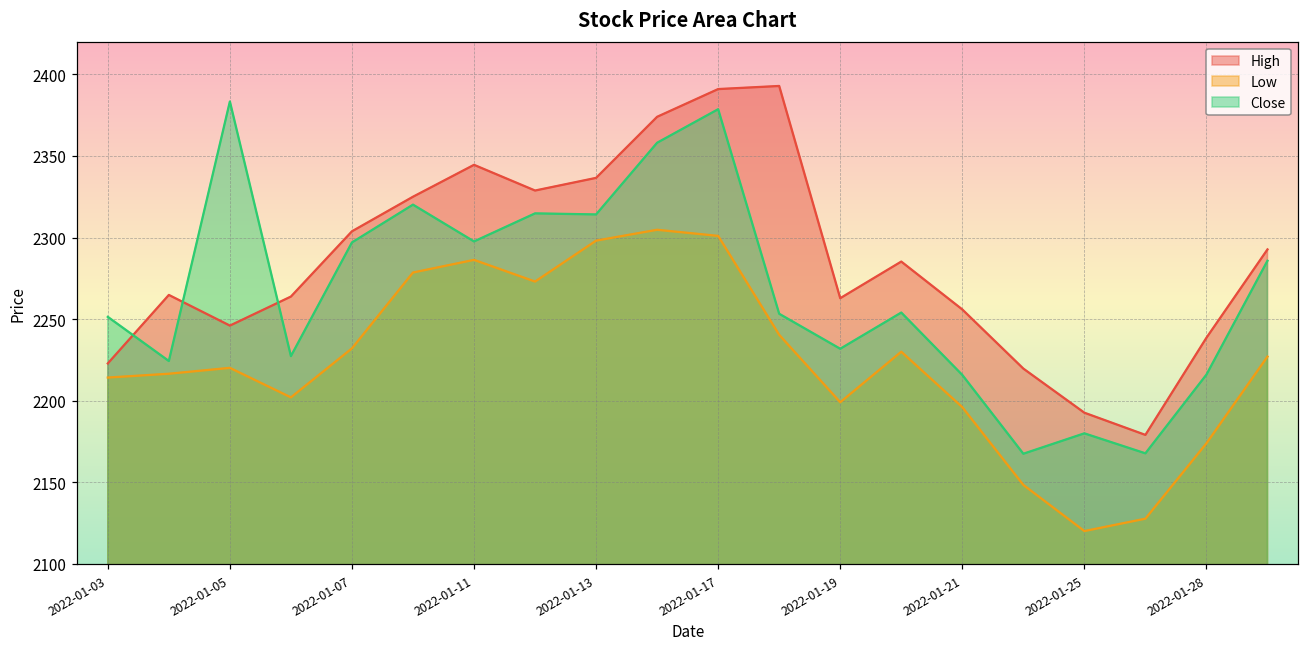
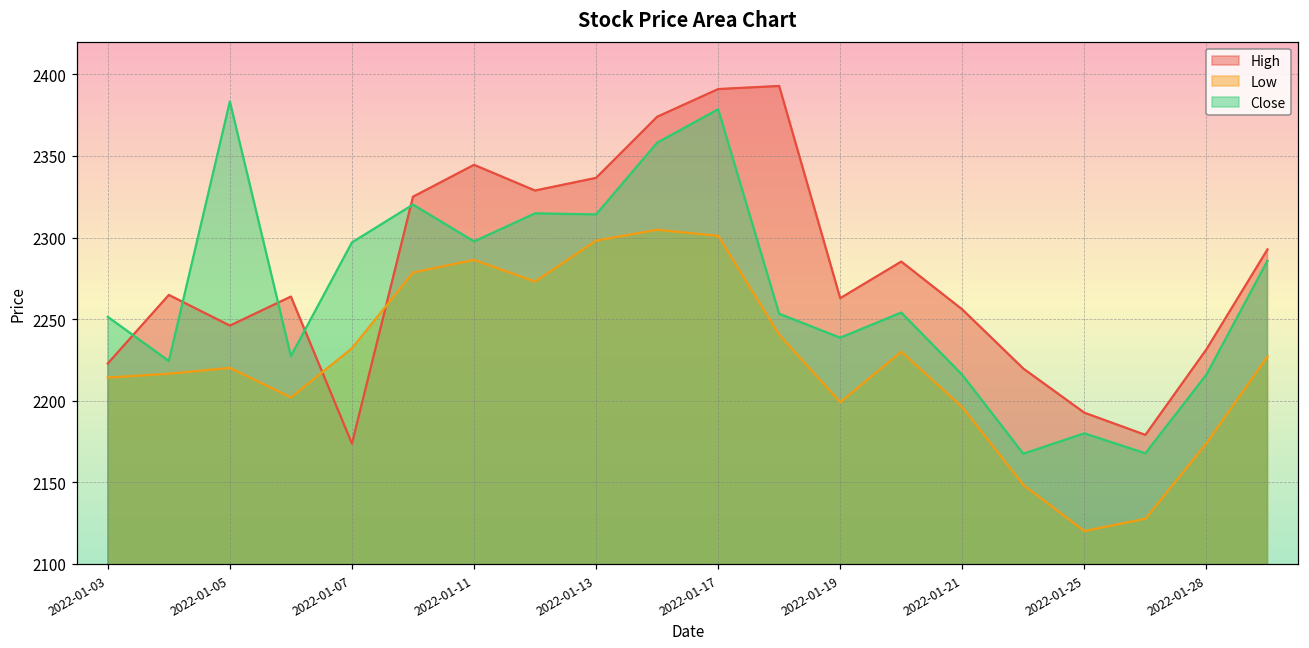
High, 2022-01-07: 2304 -> 2174
Close, 2022-01-19: 2232 -> 2239
High, 2022-01-28: 2239 -> 2231
